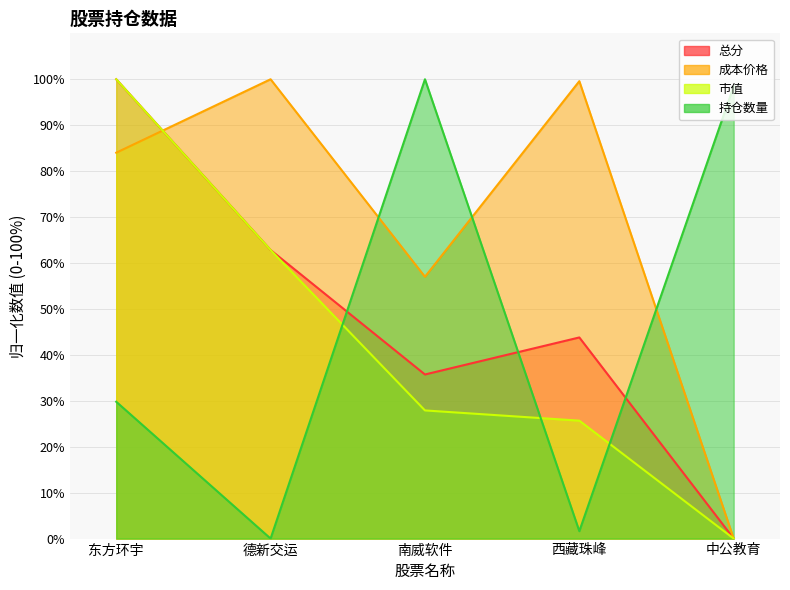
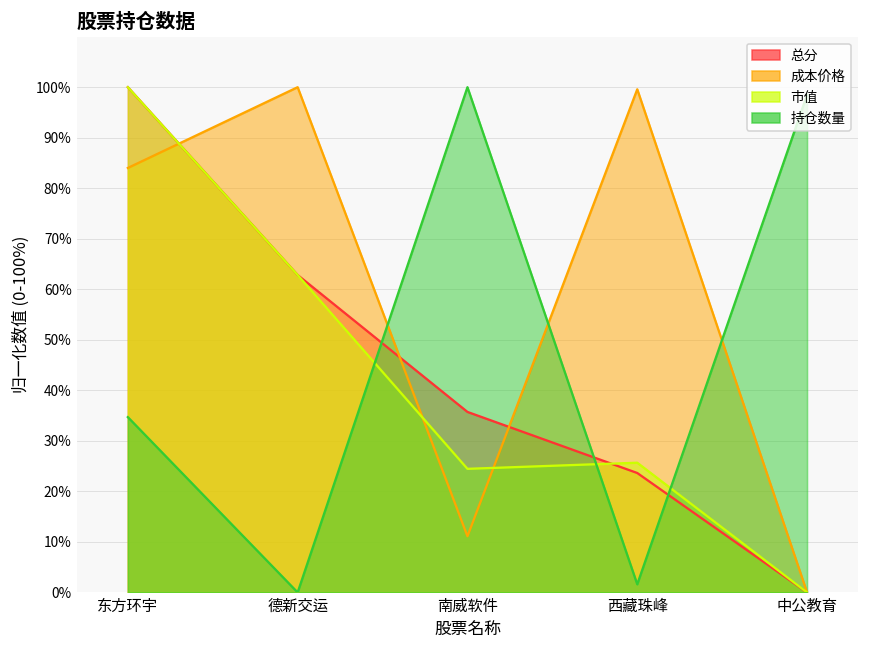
持仓数量, 东方环宇: 30% -> 35%
成本价格, 南威软件: 57% -> 11%
市值, 南威软件: 28% -> 24%
总分, 西藏珠峰: 44% -> 24%
